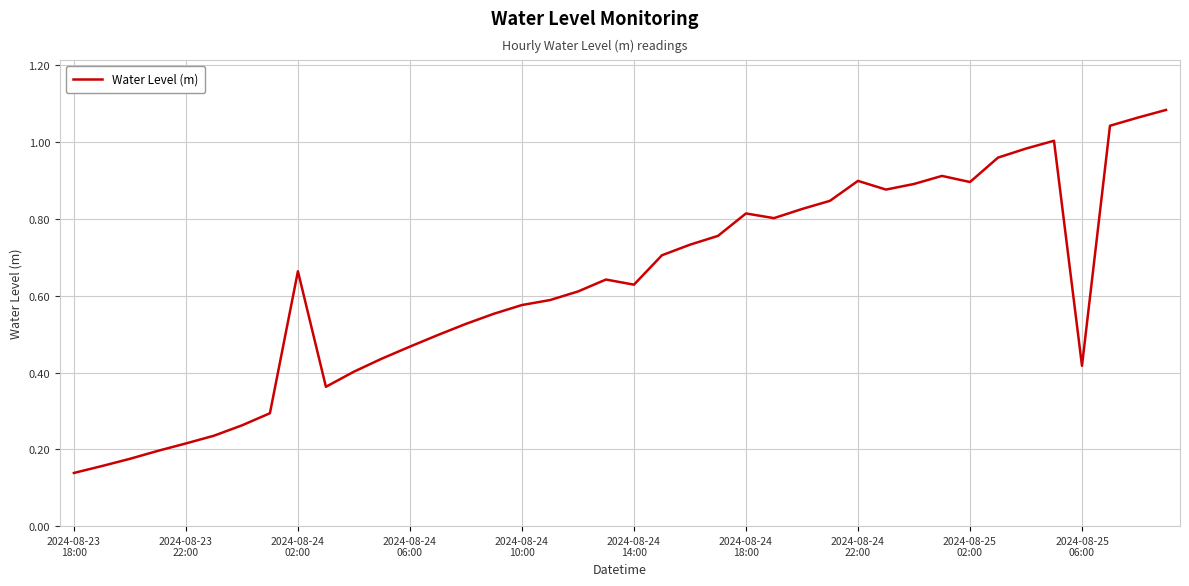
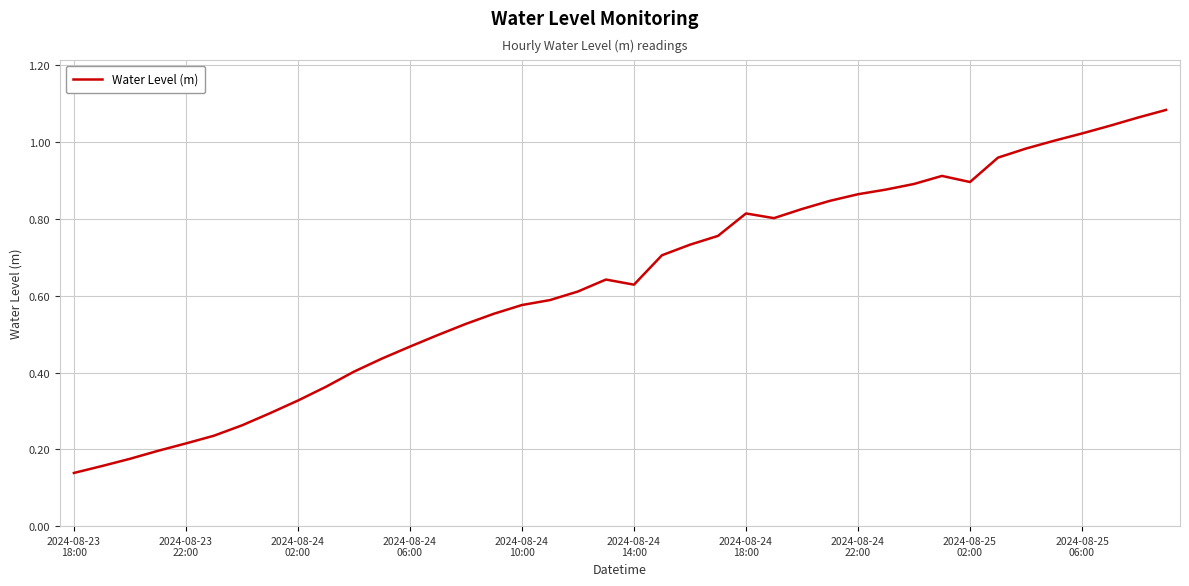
2024-08-24 02:00: 0.66 -> 0.33
2024-08-24 22:00: 0.90 -> 0.86
2024-08-25 06:00: 0.42 -> 1.02
